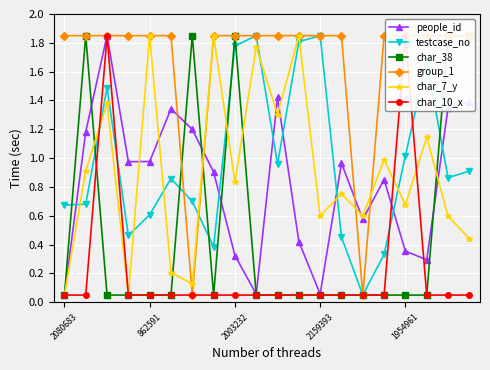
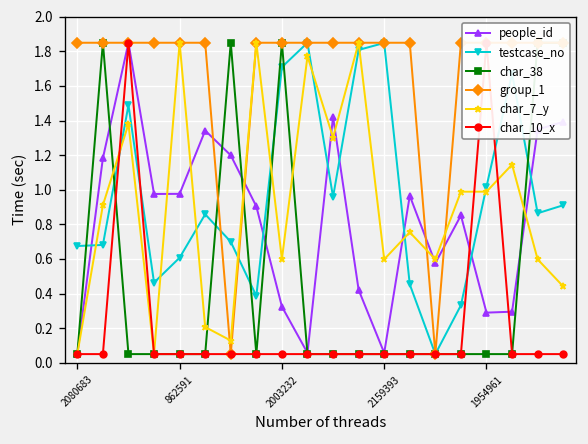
testcase_no, 2003232: 1.78 -> 1.71
char_7_y, 2003232: 0.83 -> 0.60
people_id, 1954961: 0.35 -> 0.29
char_7_y, 1954961: 0.68 -> 0.99
